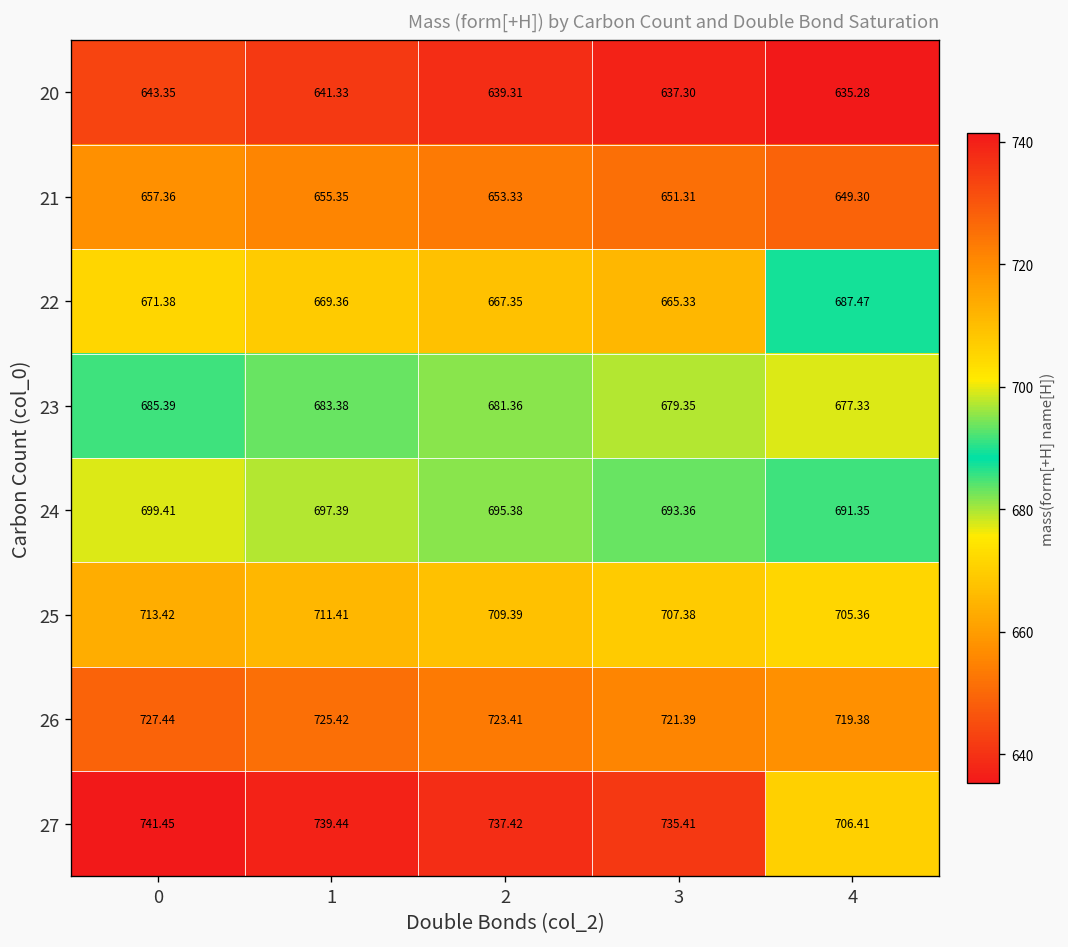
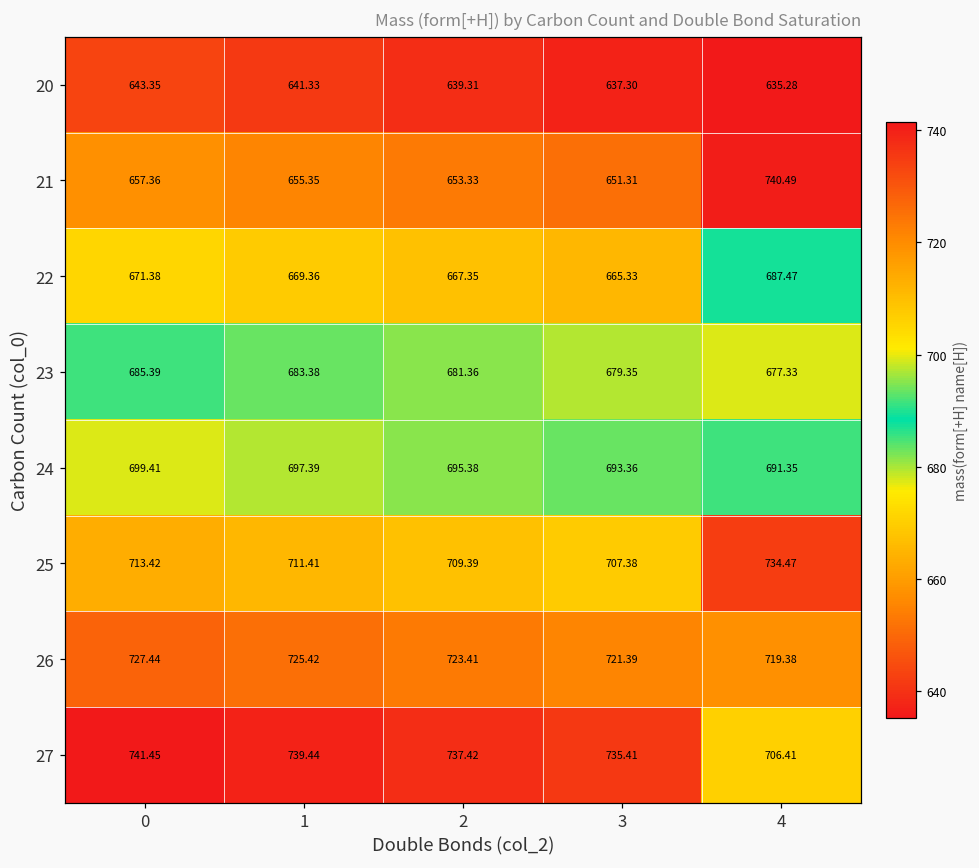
21, 4: 649.30 -> 740.49
25, 4: 705.36 -> 734.47
